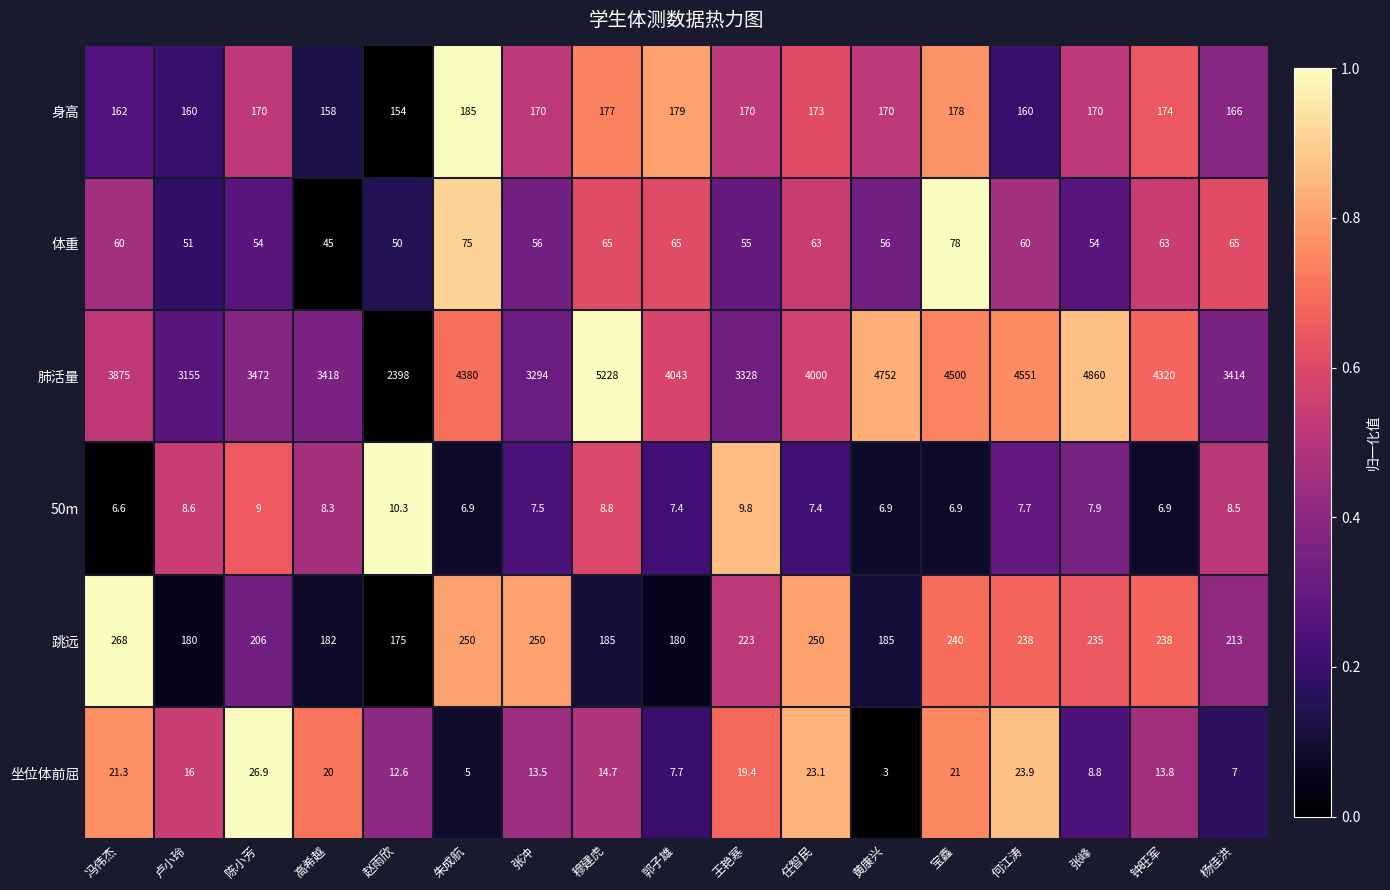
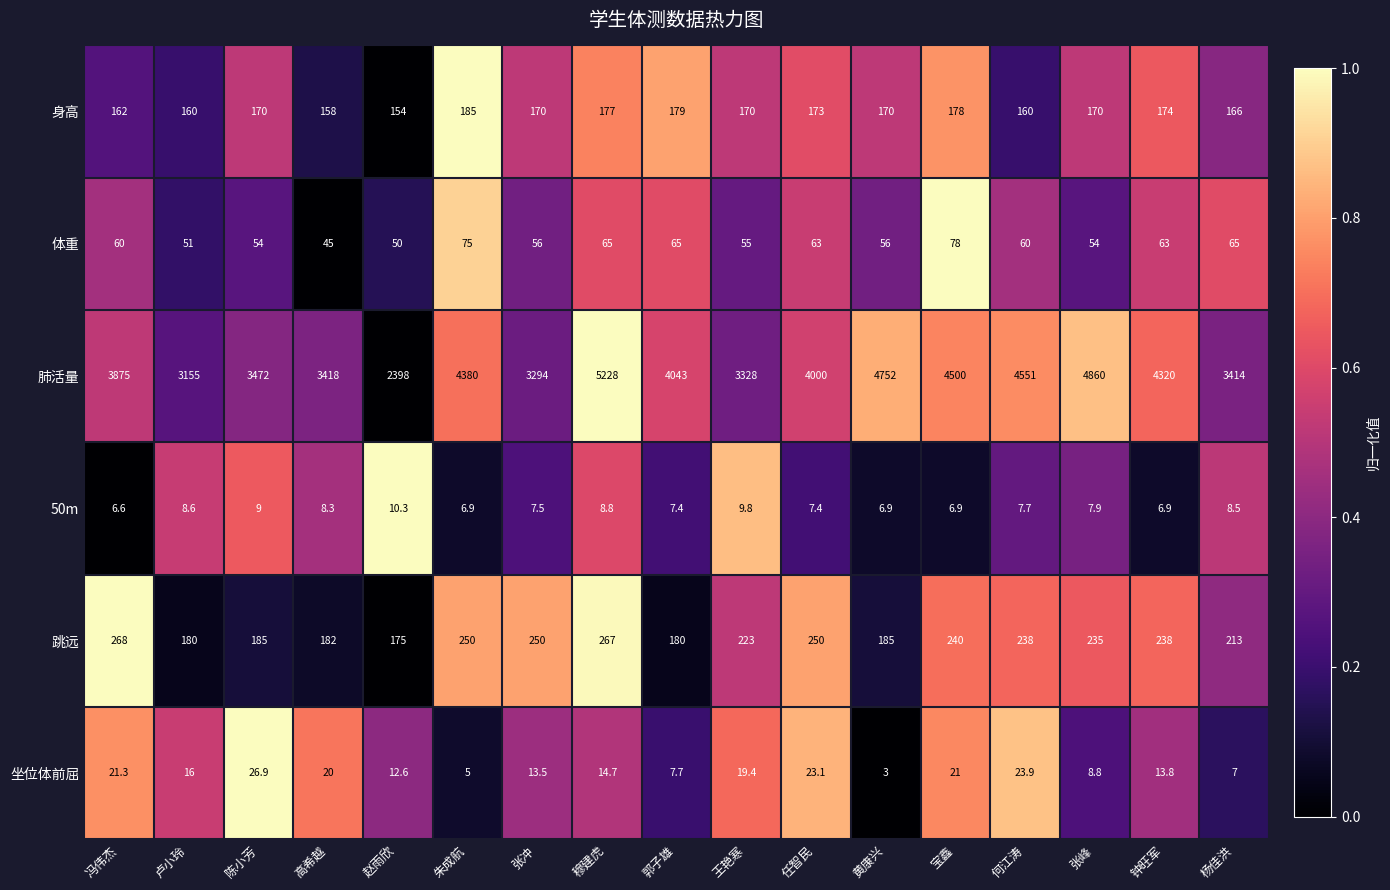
跳远, 陈小芳: 206 -> 185
跳远, 穆建虎: 185 -> 267
